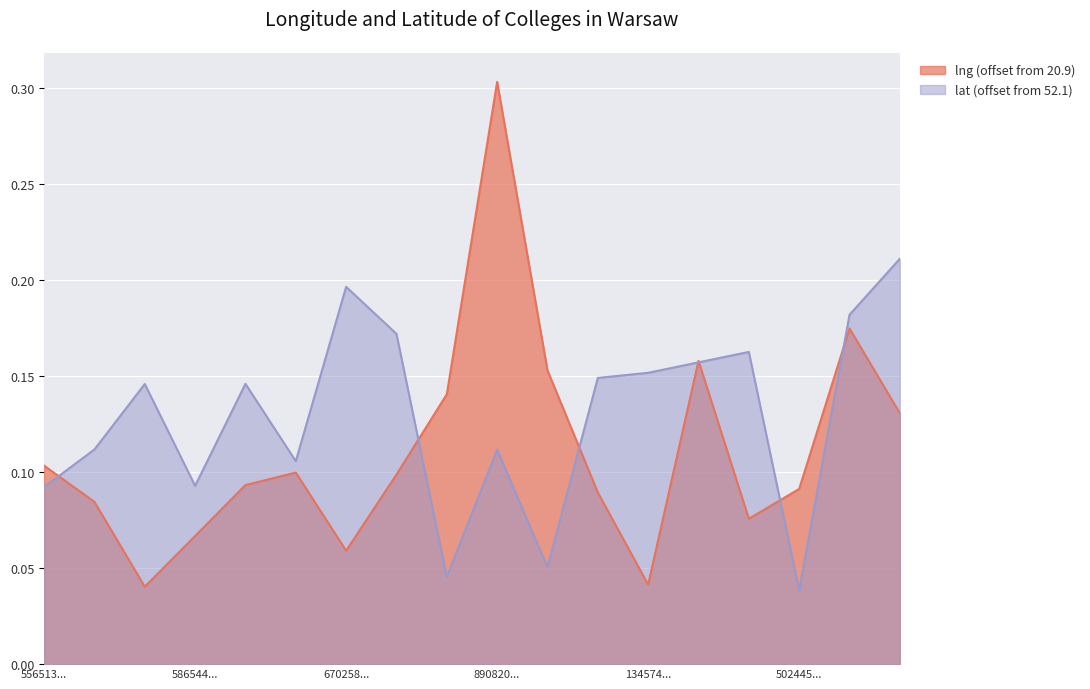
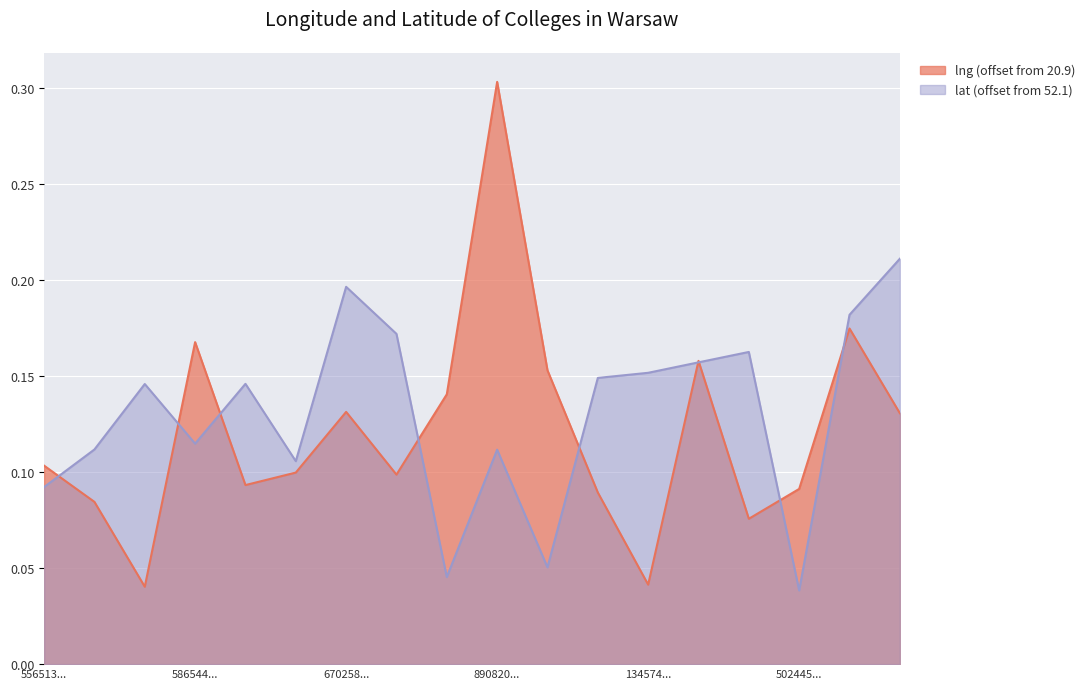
lng (offset from 20.9), 586544...: 0.067 -> 0.168
lat (offset from 52.1), 586544...: 0.093 -> 0.115
lng (offset from 20.9), 670258...: 0.059 -> 0.131
